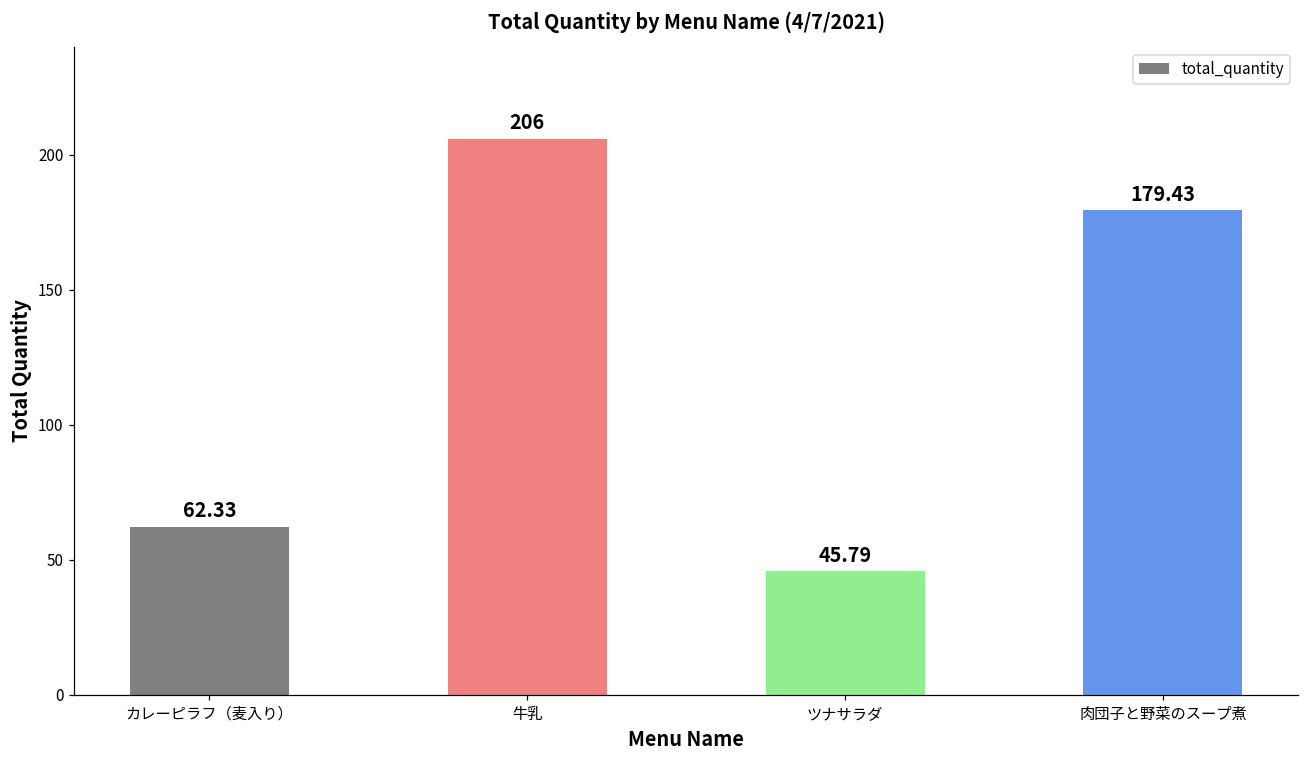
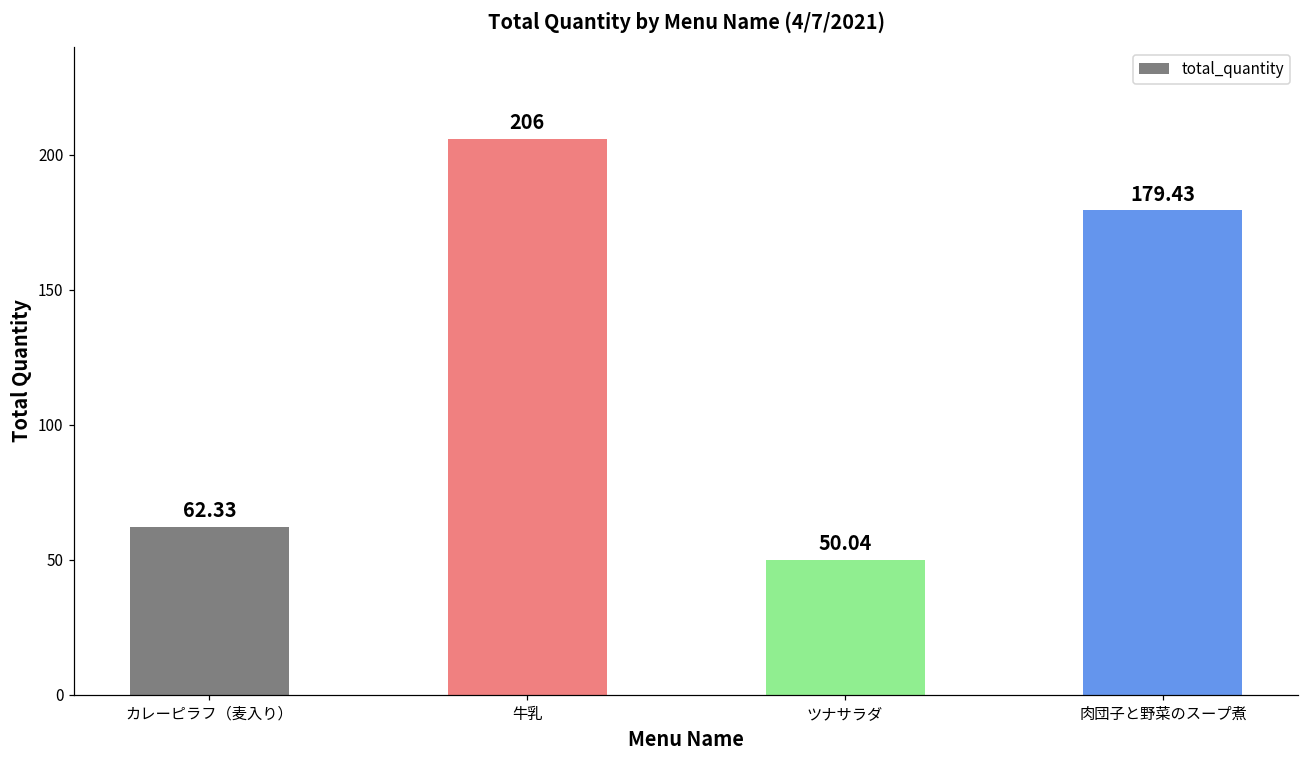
ツナサラダ: 45.79 -> 50.04
